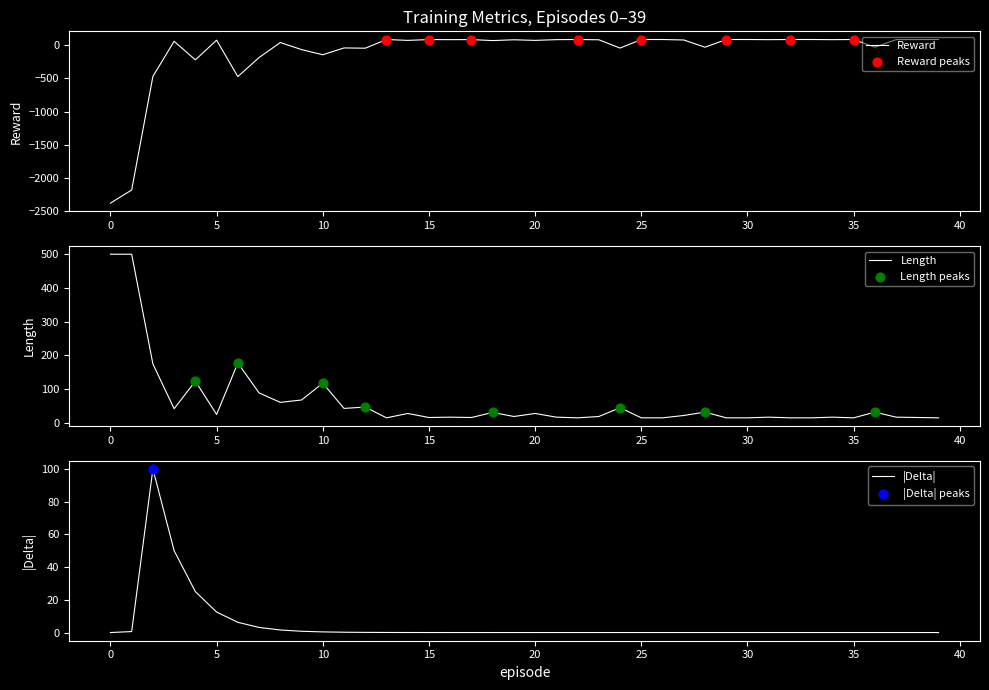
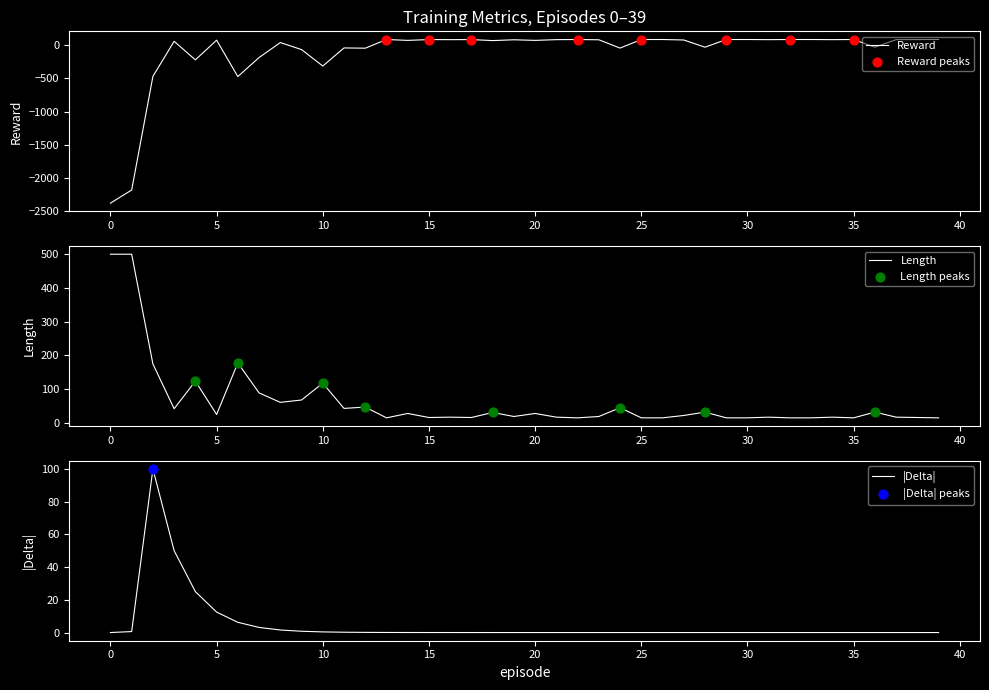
Training Metrics, Episodes 0–39, Reward, 10: -100 -> -300
